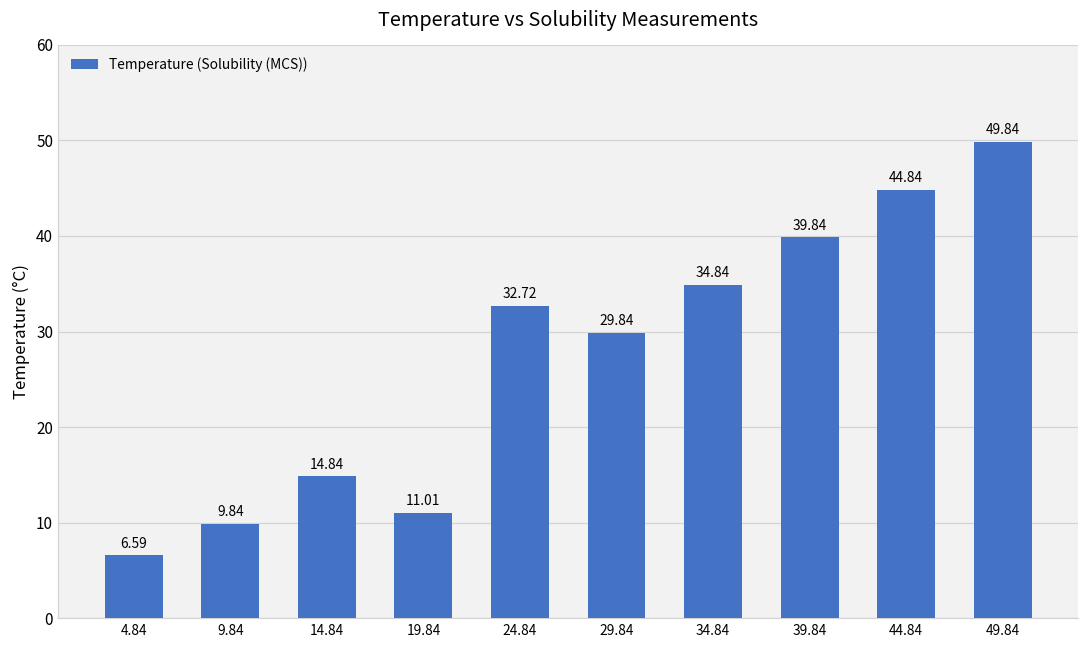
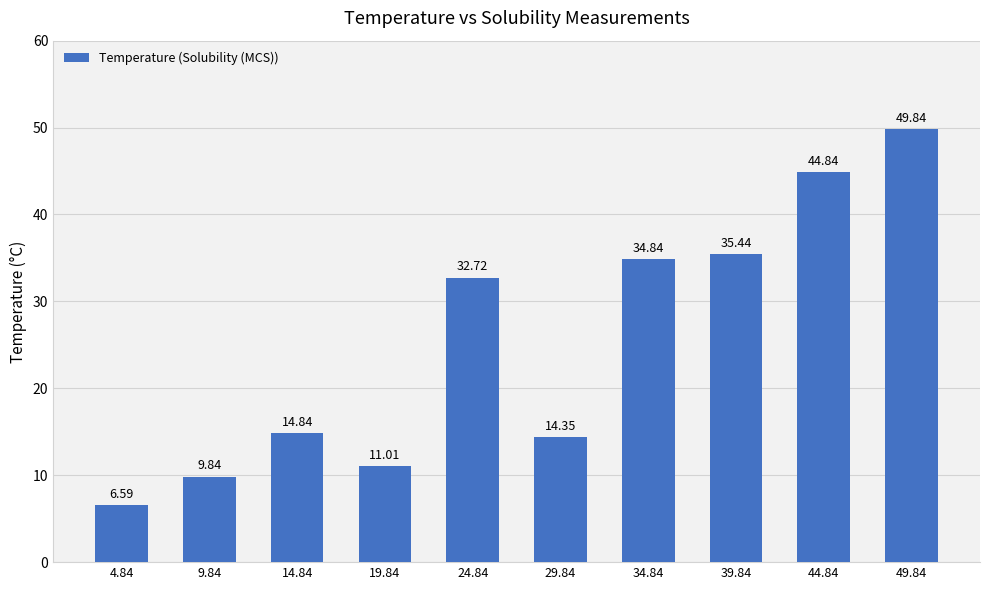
29.84: 29.84 -> 14.35
39.84: 39.84 -> 35.44
